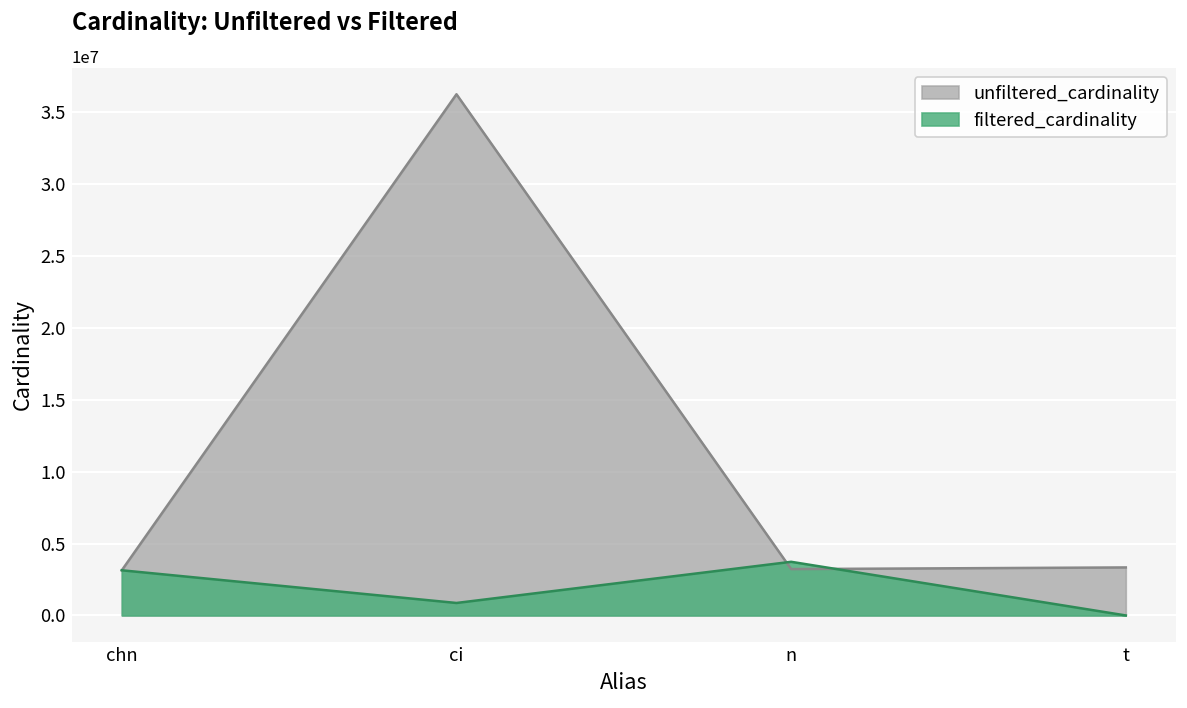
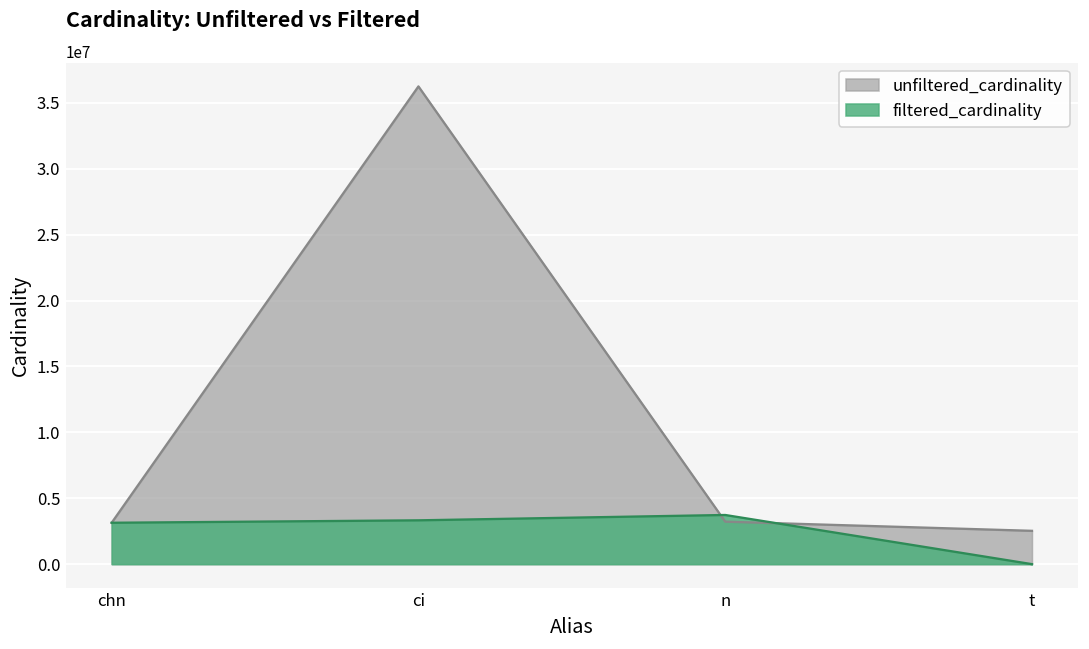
filtered_cardinality, ci: 900000 -> 3300000
unfiltered_cardinality, t: 3300000 -> 2500000
